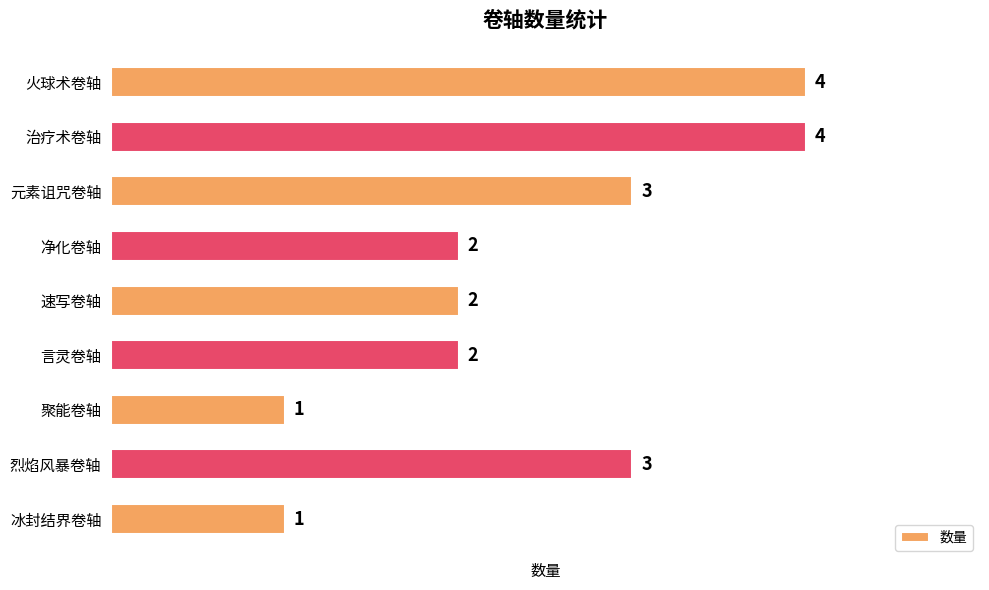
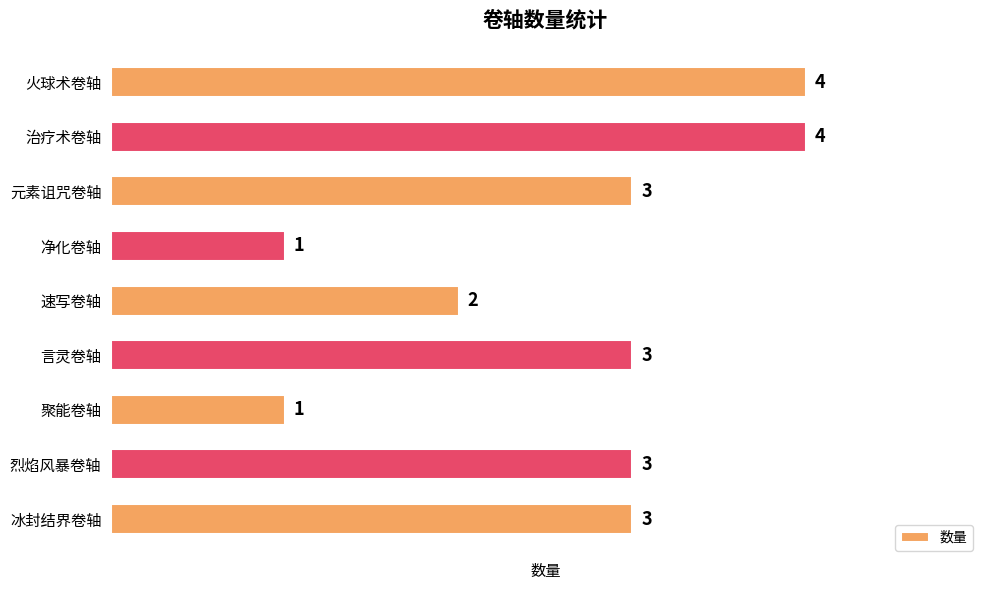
净化卷轴: 2 -> 1
言灵卷轴: 2 -> 3
冰封结界卷轴: 1 -> 3
